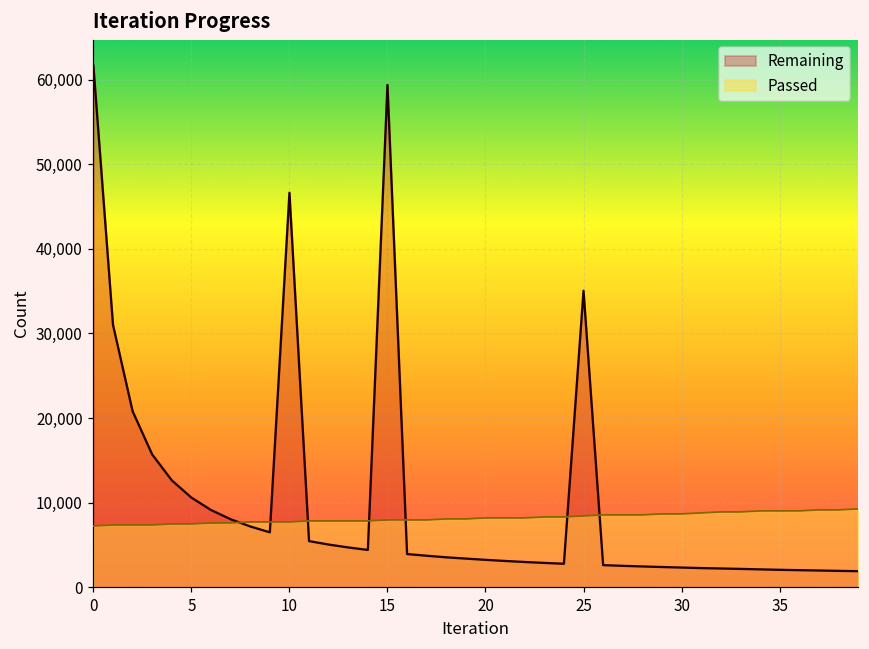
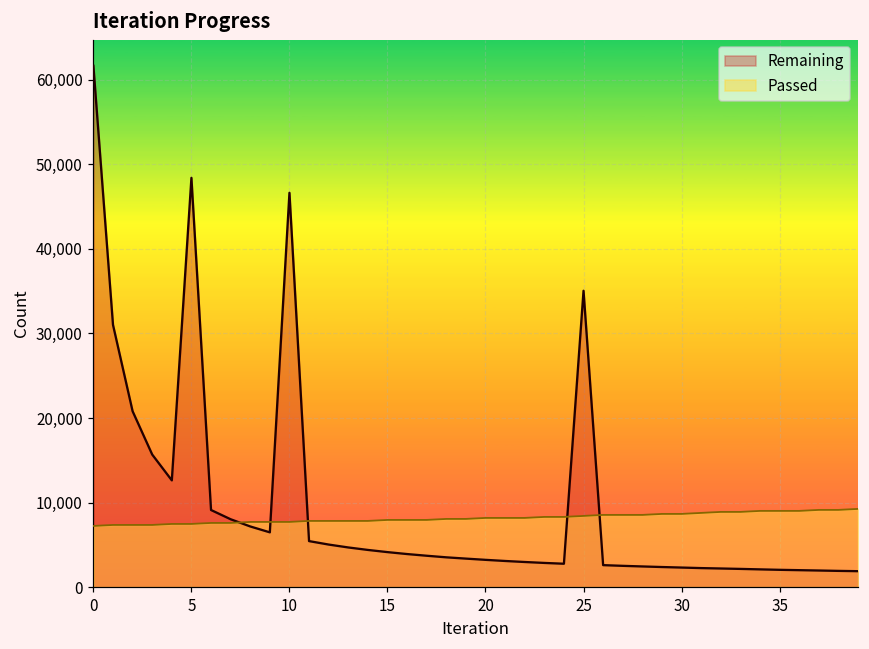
Remaining, 5: 11,000 -> 48,000
Remaining, 15: 59,000 -> 4,000
